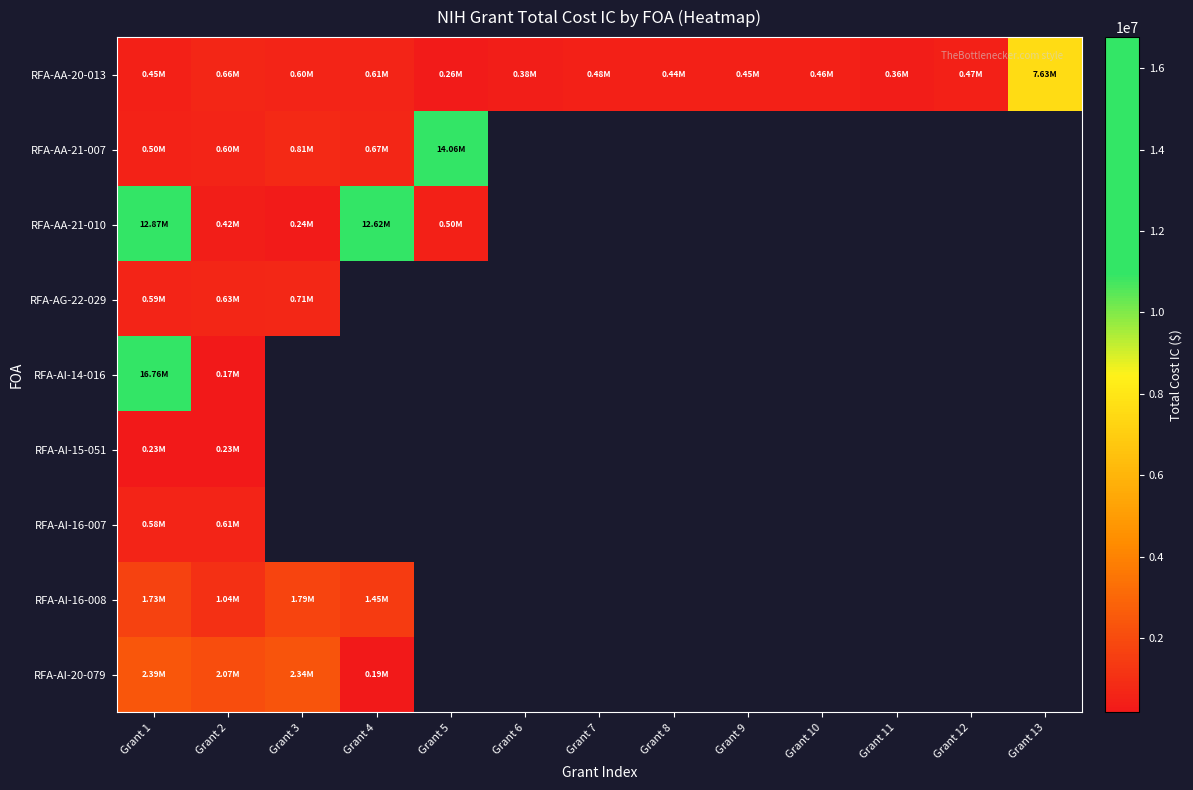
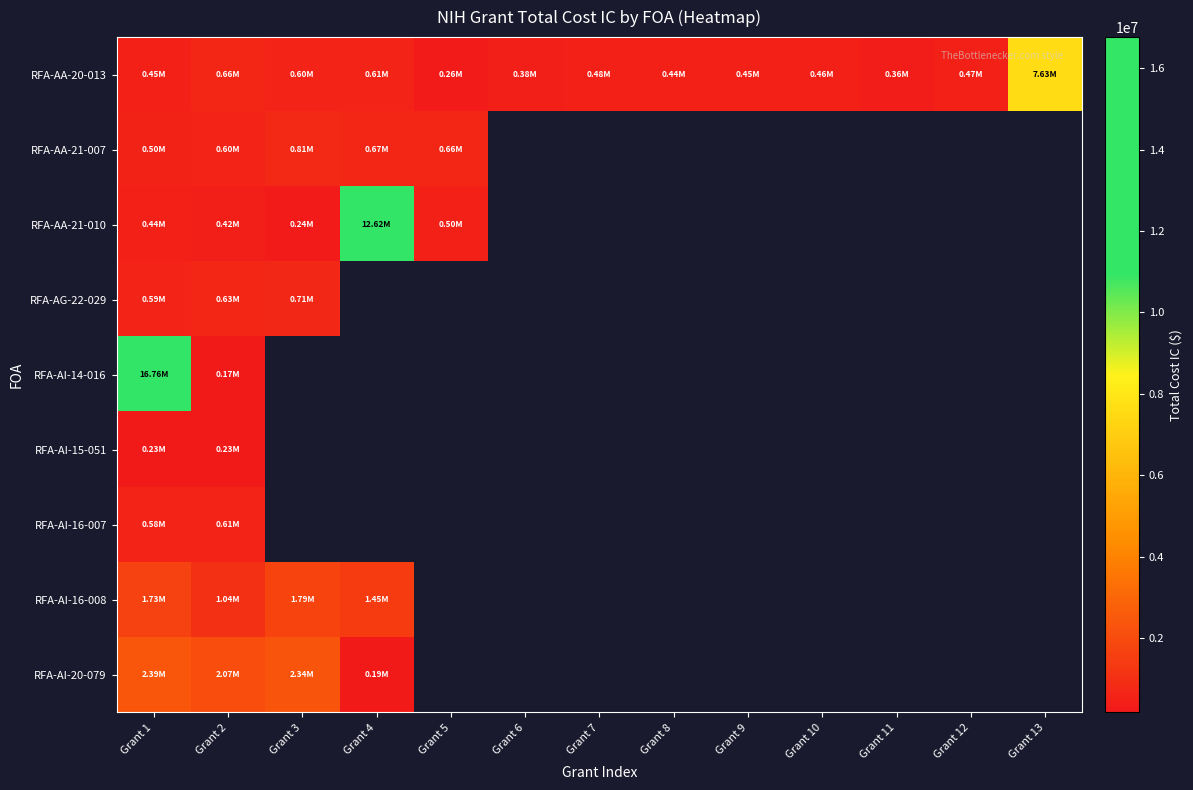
RFA-AA-21-007, Grant 5: 14.06M -> 0.66M
RFA-AA-21-010, Grant 1: 12.87M -> 0.44M
